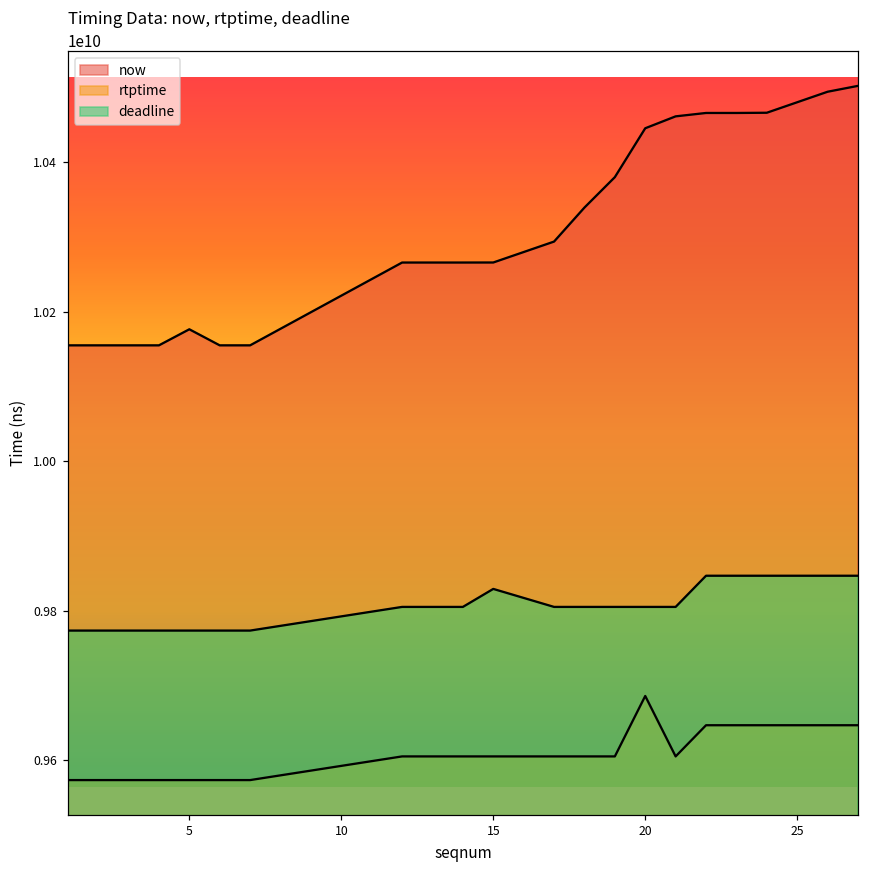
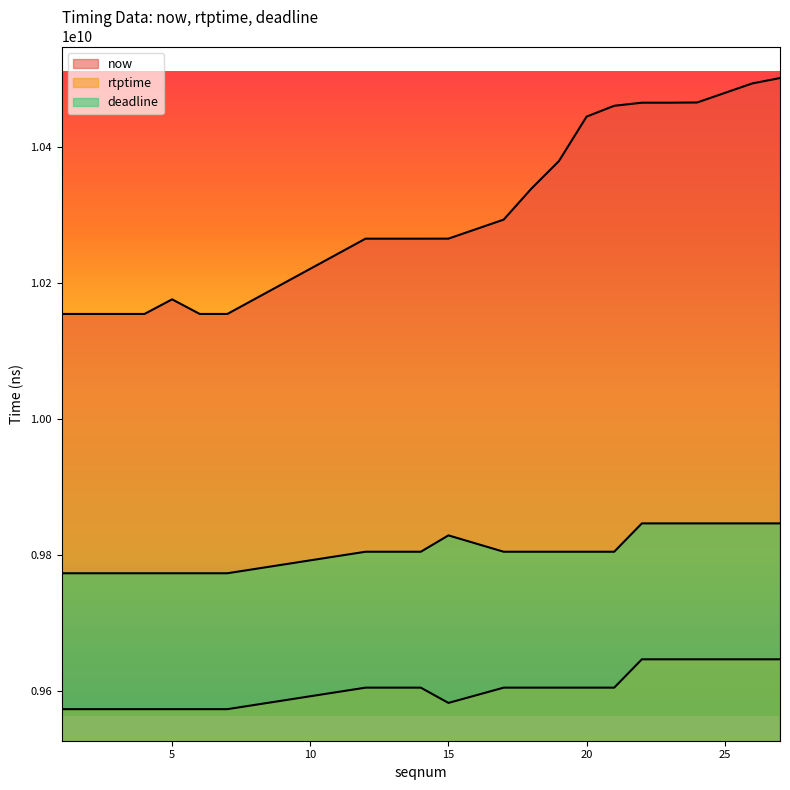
rtptime, 15: 9600000000 -> 9580000000
rtptime, 20: 9690000000 -> 9600000000
